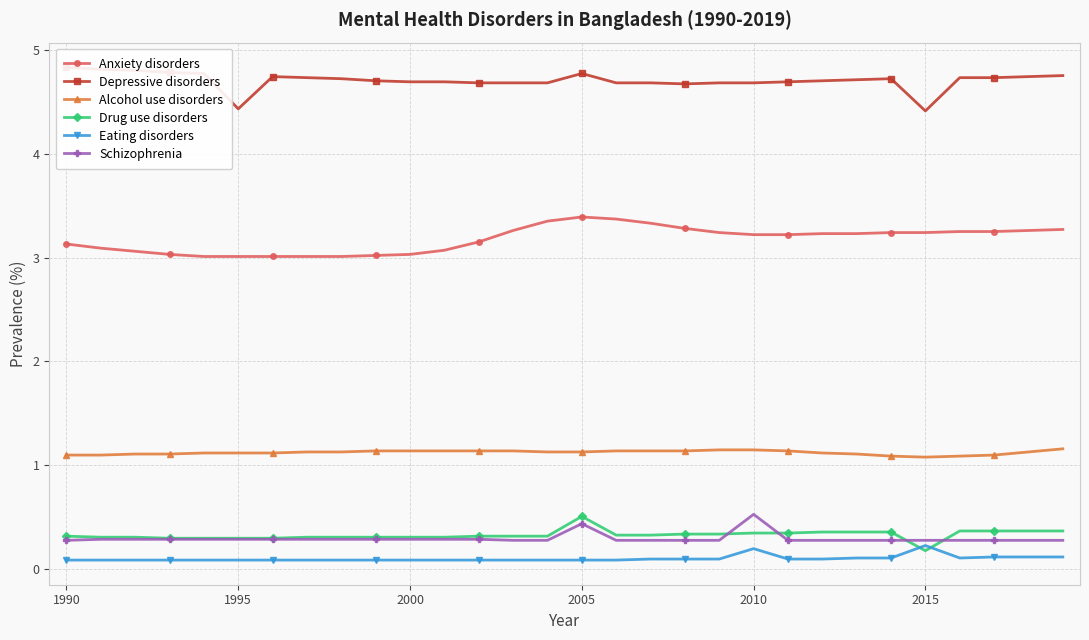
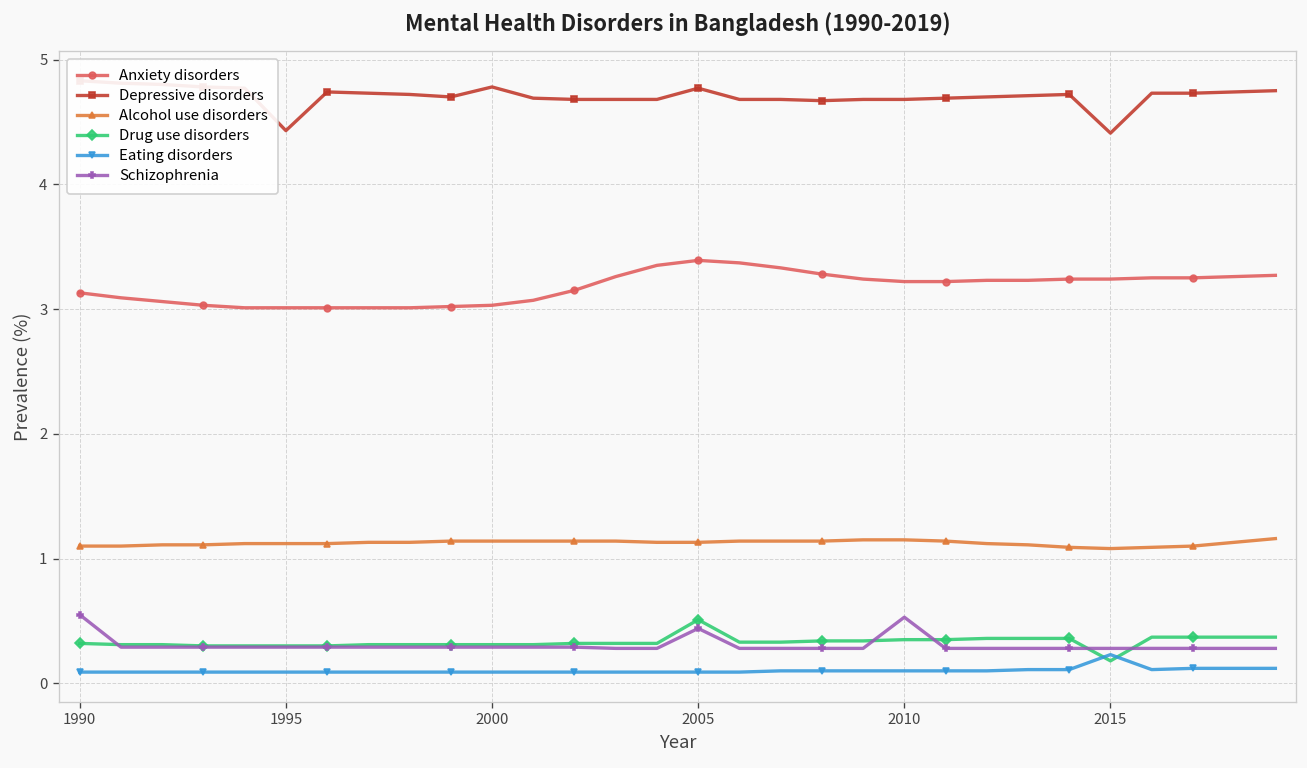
Schizophrenia, 1990: 0.28 -> 0.55
Depressive disorders, 2000: 4.69 -> 4.78
Eating disorders, 2010: 0.2 -> 0.1
